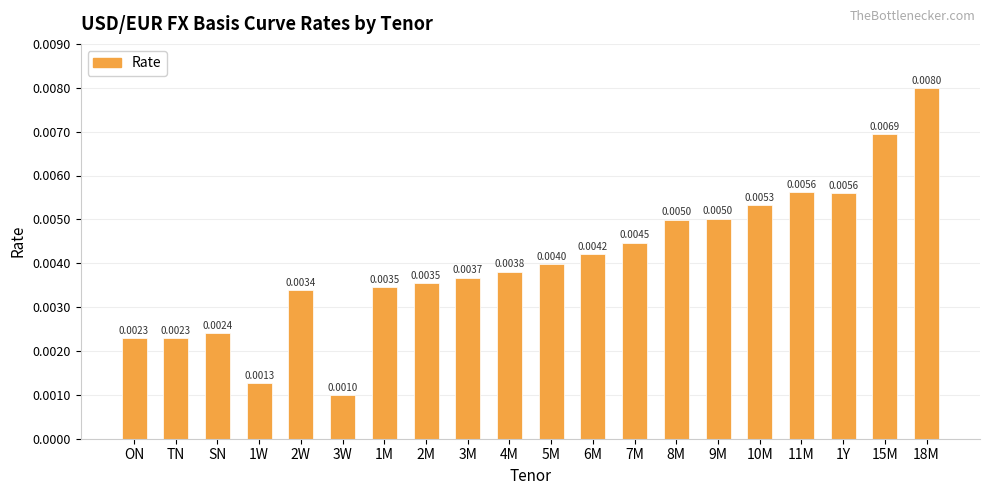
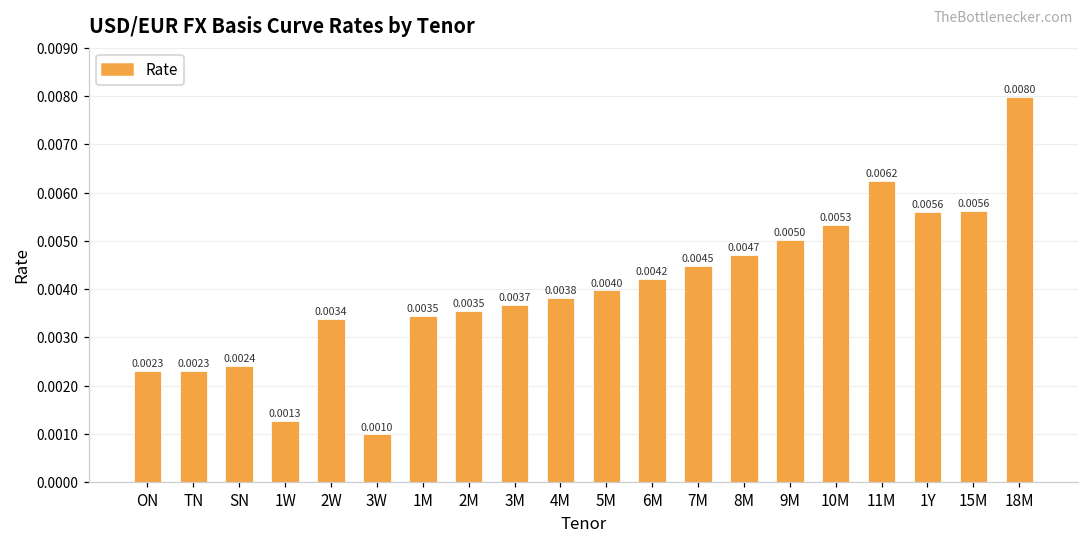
8M: 0.0050 -> 0.0047
11M: 0.0056 -> 0.0062
15M: 0.0069 -> 0.0056
